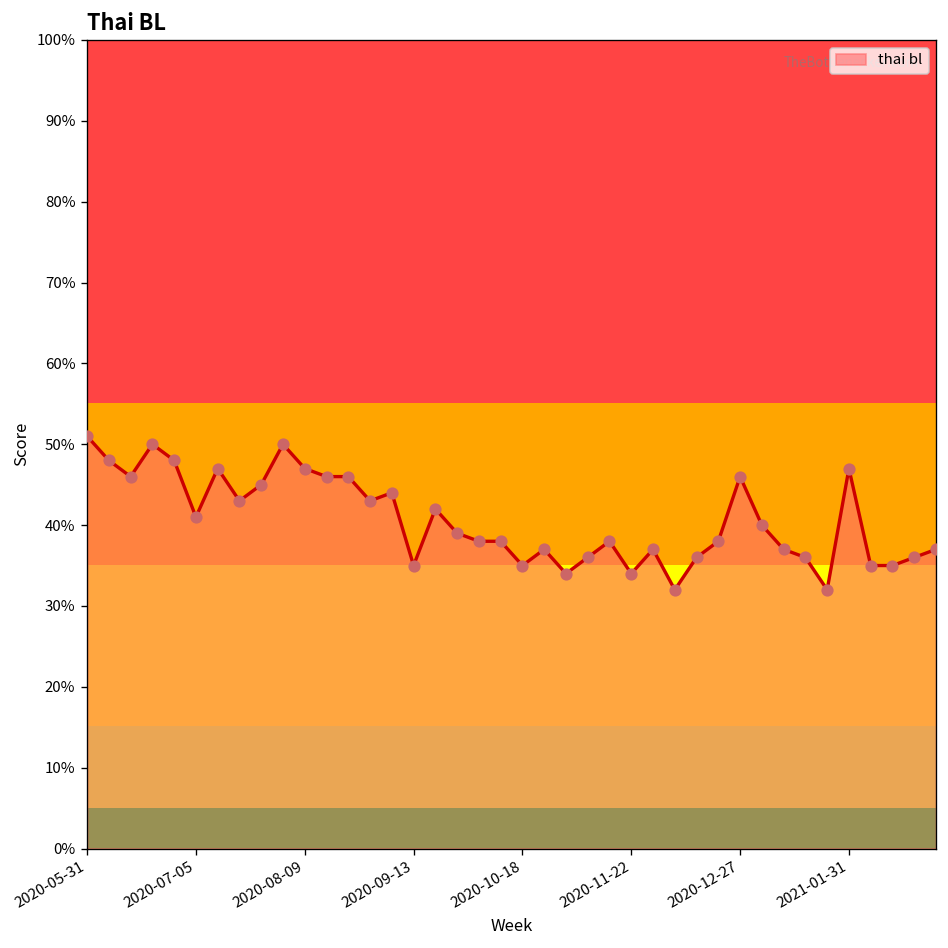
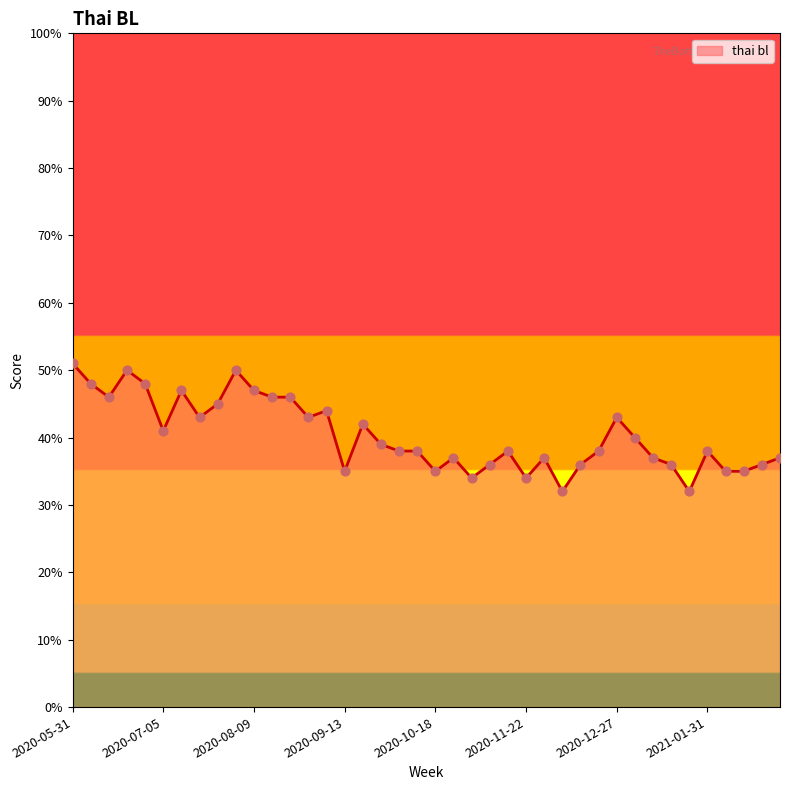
2020-12-27: 46% -> 43%
2021-01-31: 47% -> 38%
